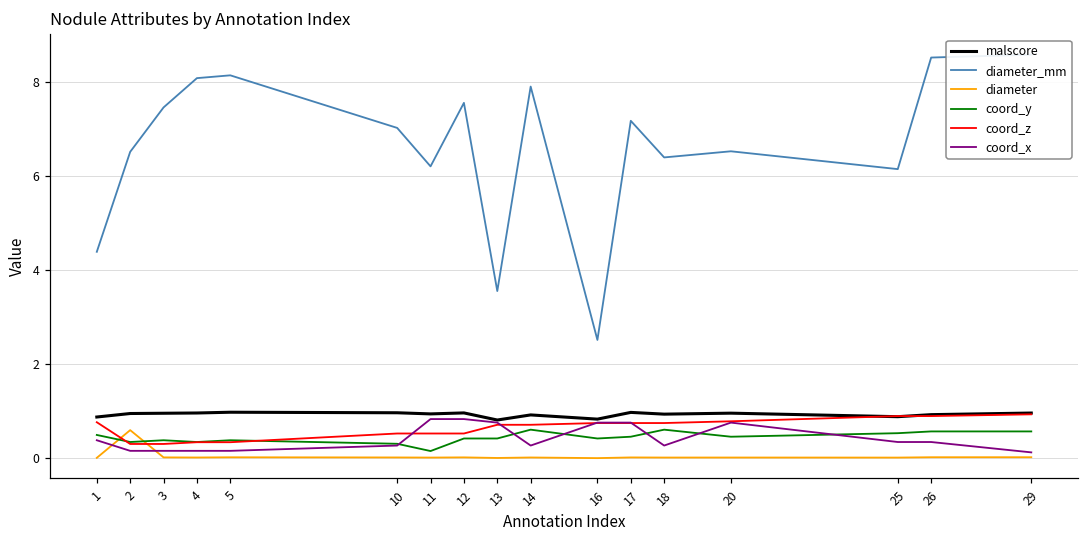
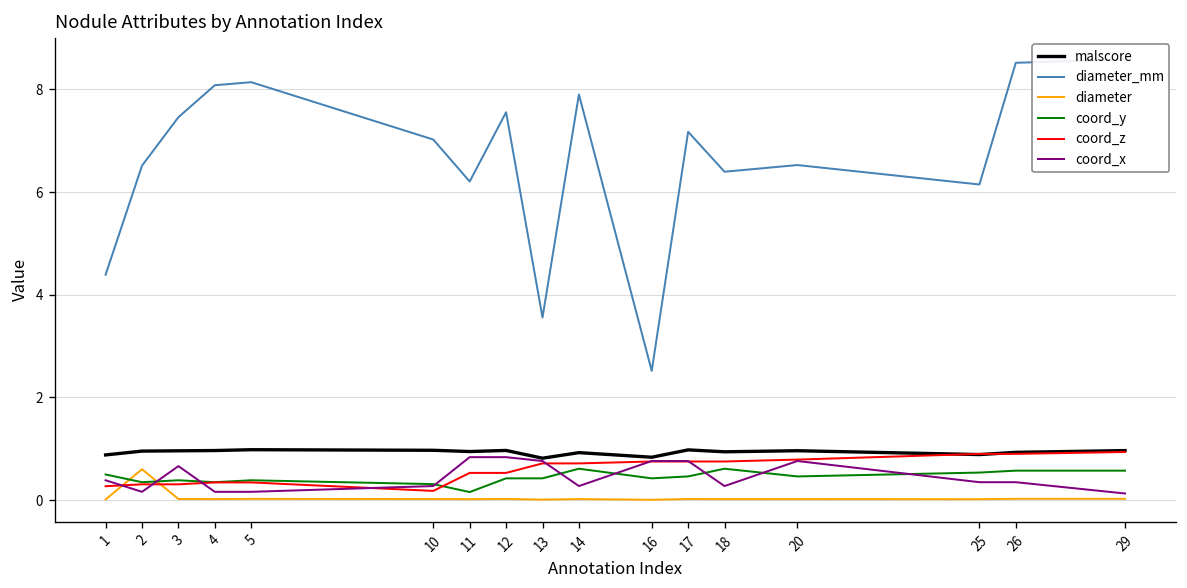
coord_z, 1: 0.8 -> 0.3
coord_x, 3: 0.2 -> 0.7
coord_z, 10: 0.5 -> 0.2
